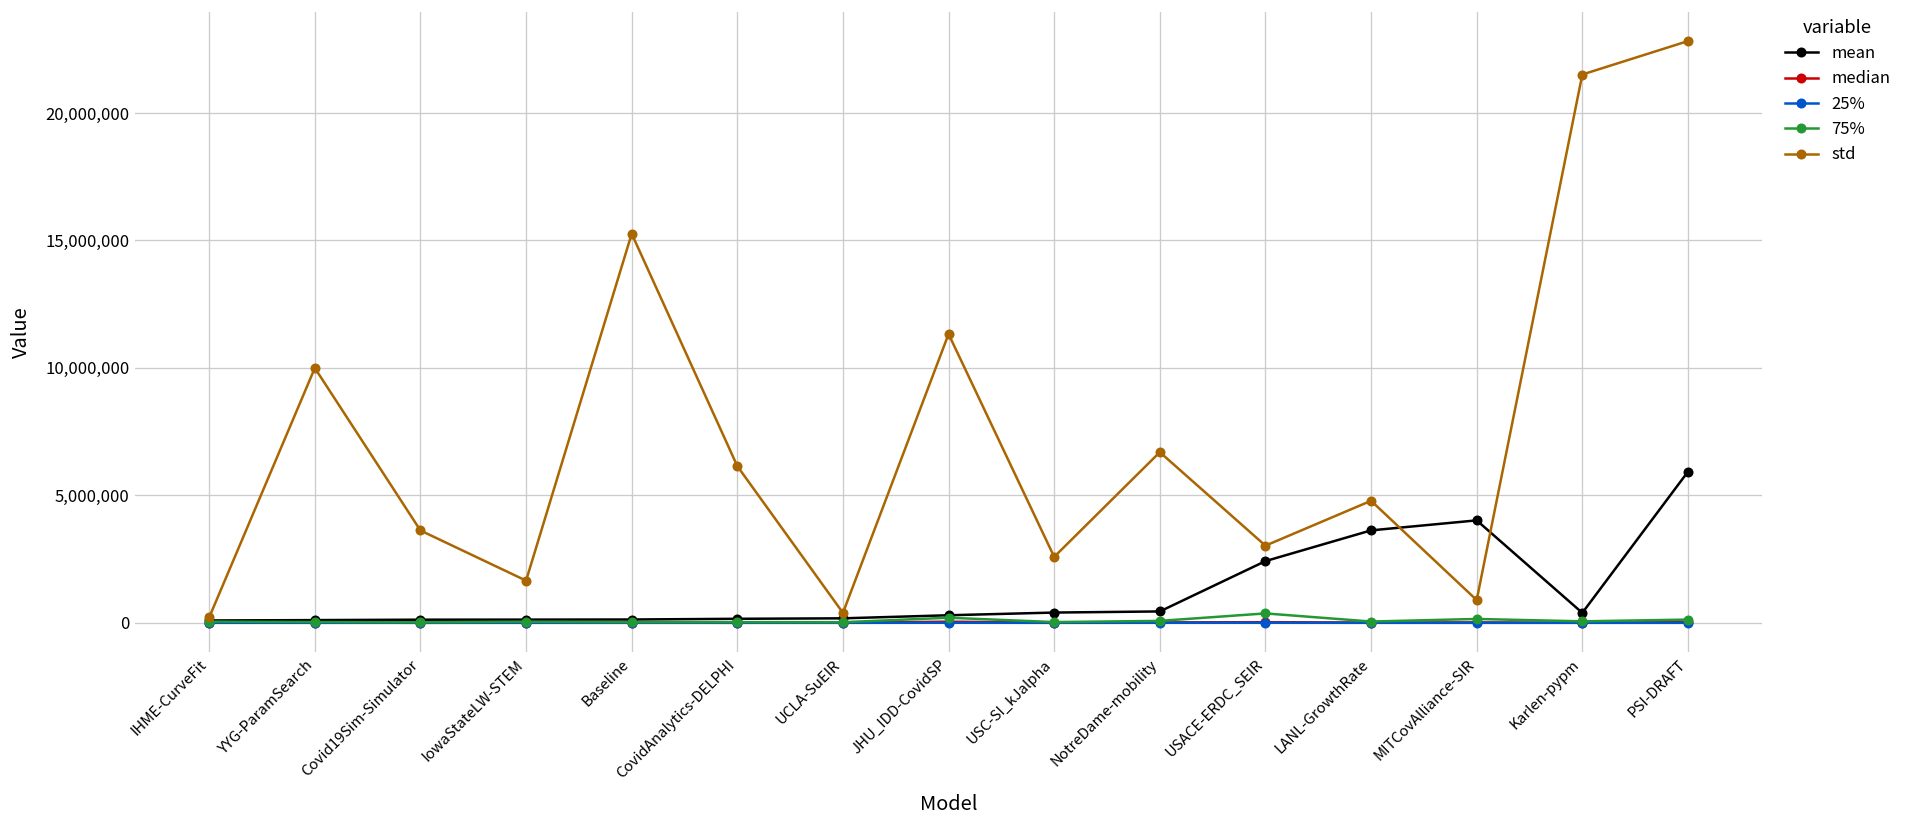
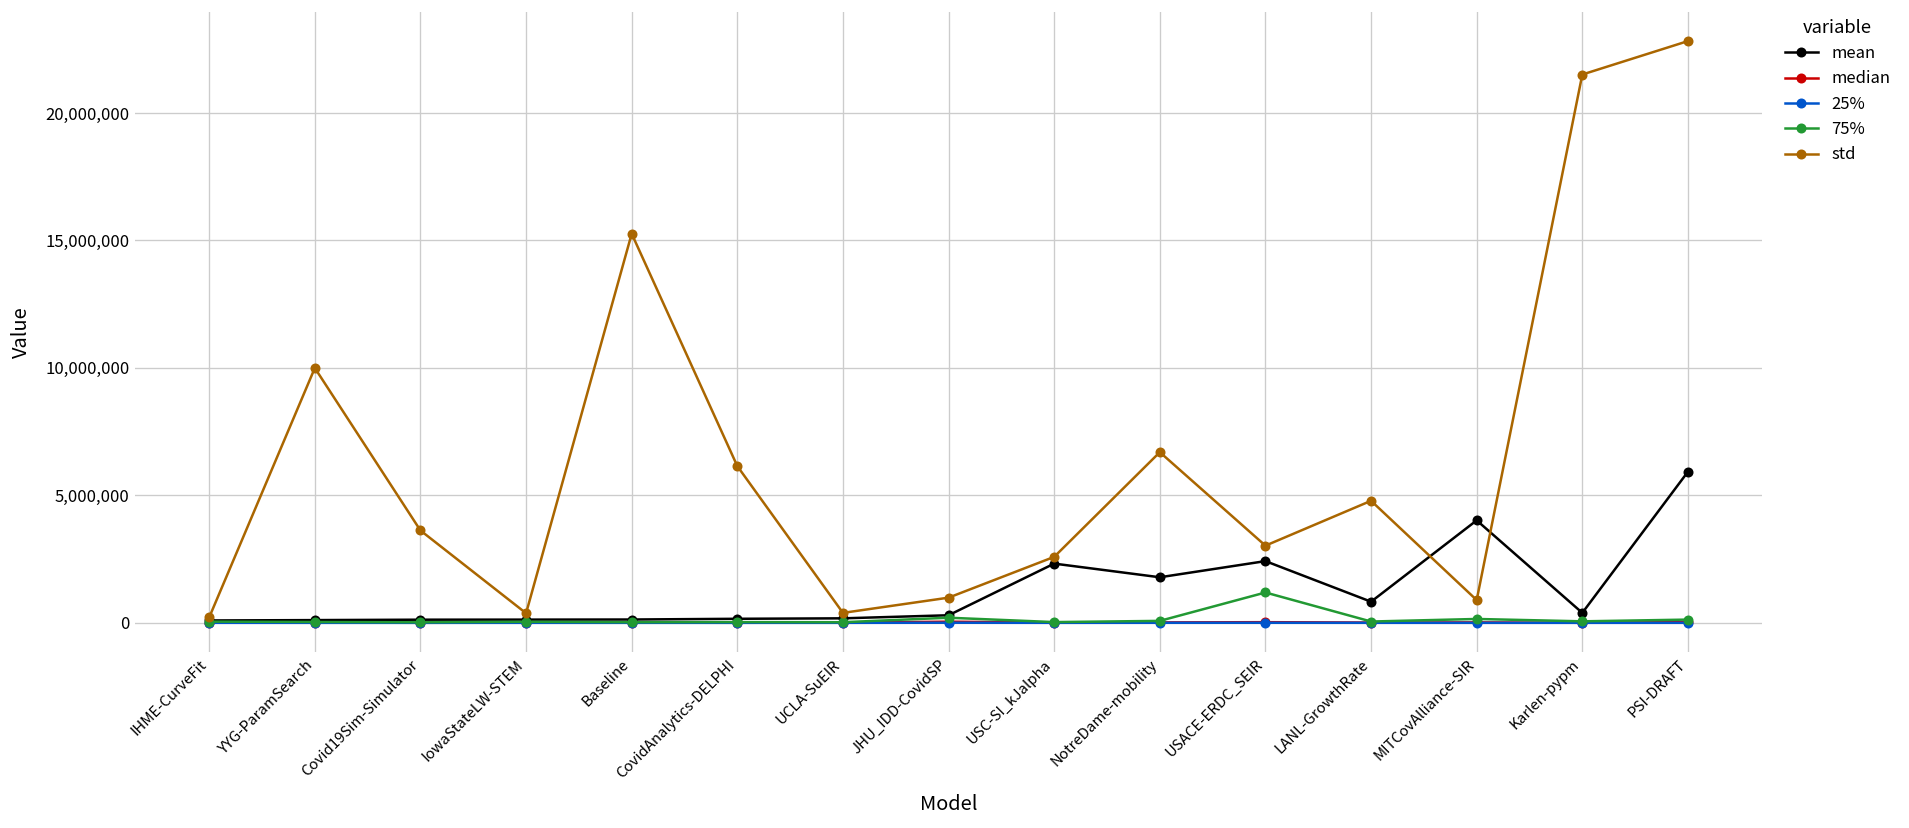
std, IowaStateLW-STEM: 1,700,000 -> 400,000
std, JHU_IDD-CovidSP: 11,300,000 -> 1,000,000
mean, USC-SI_kJalpha: 400,000 -> 2,300,000
mean, NotreDame-mobility: 400,000 -> 1,800,000
75%, USACE-ERDC_SEIR: 400,000 -> 1,200,000
mean, LANL-GrowthRate: 3,600,000 -> 800,000
